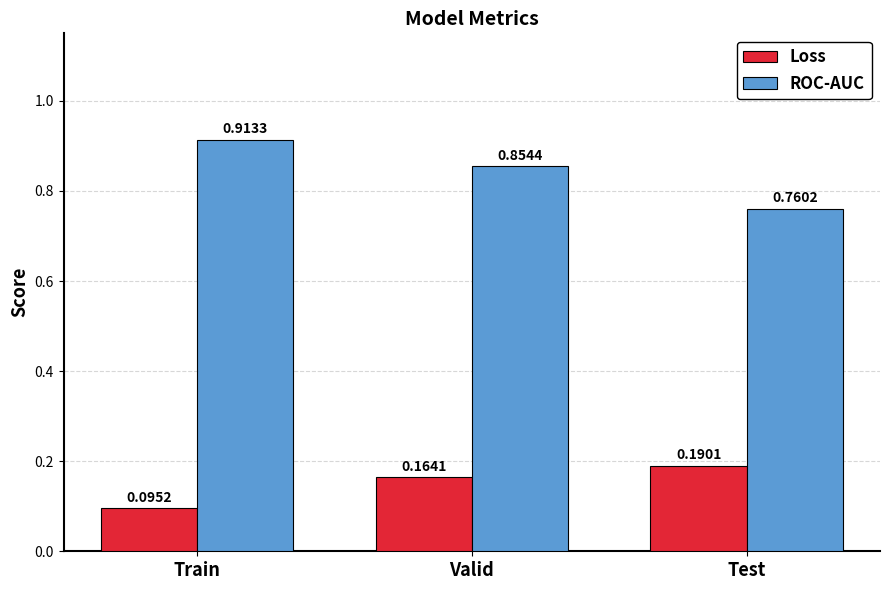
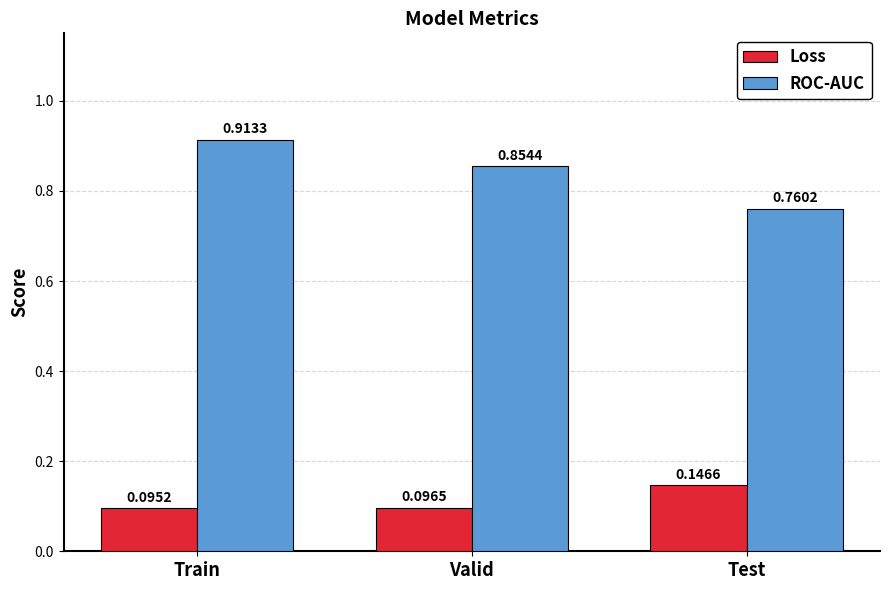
Loss, Valid: 0.1641 -> 0.0965
Loss, Test: 0.1901 -> 0.1466
